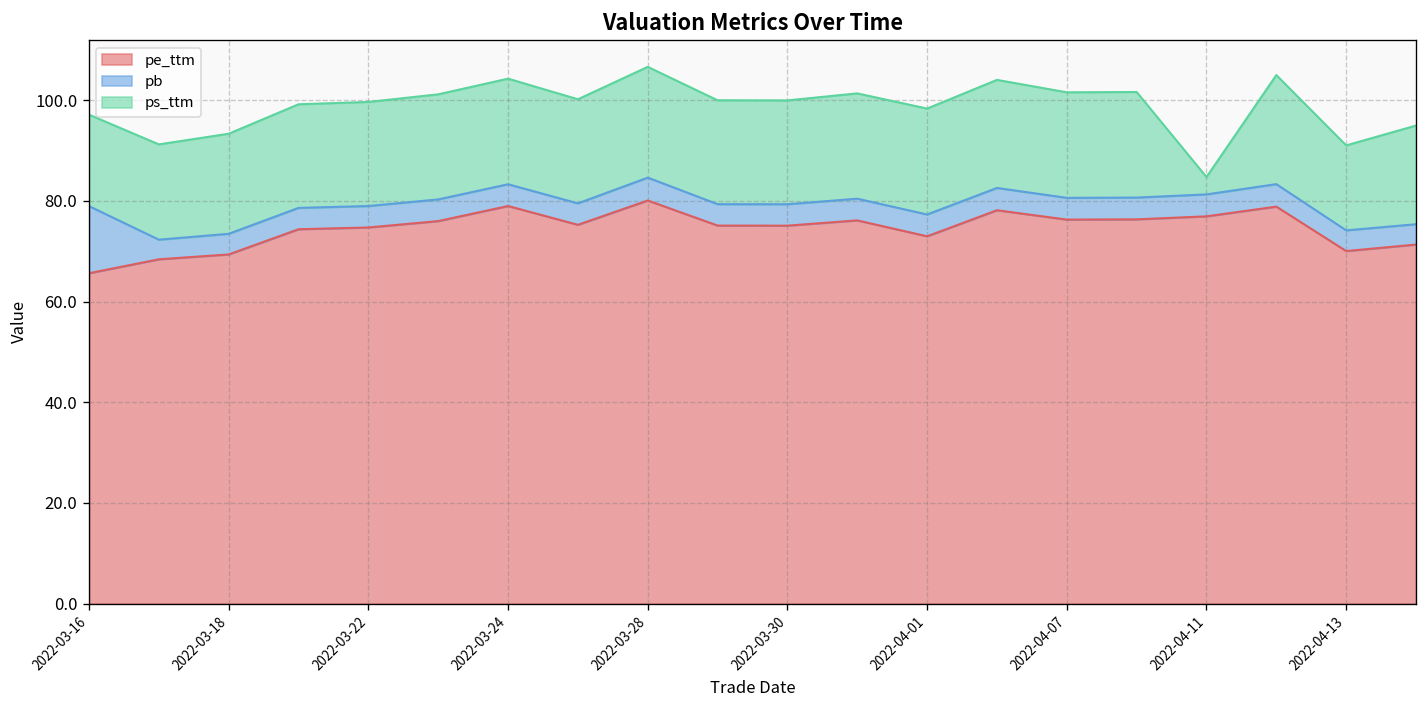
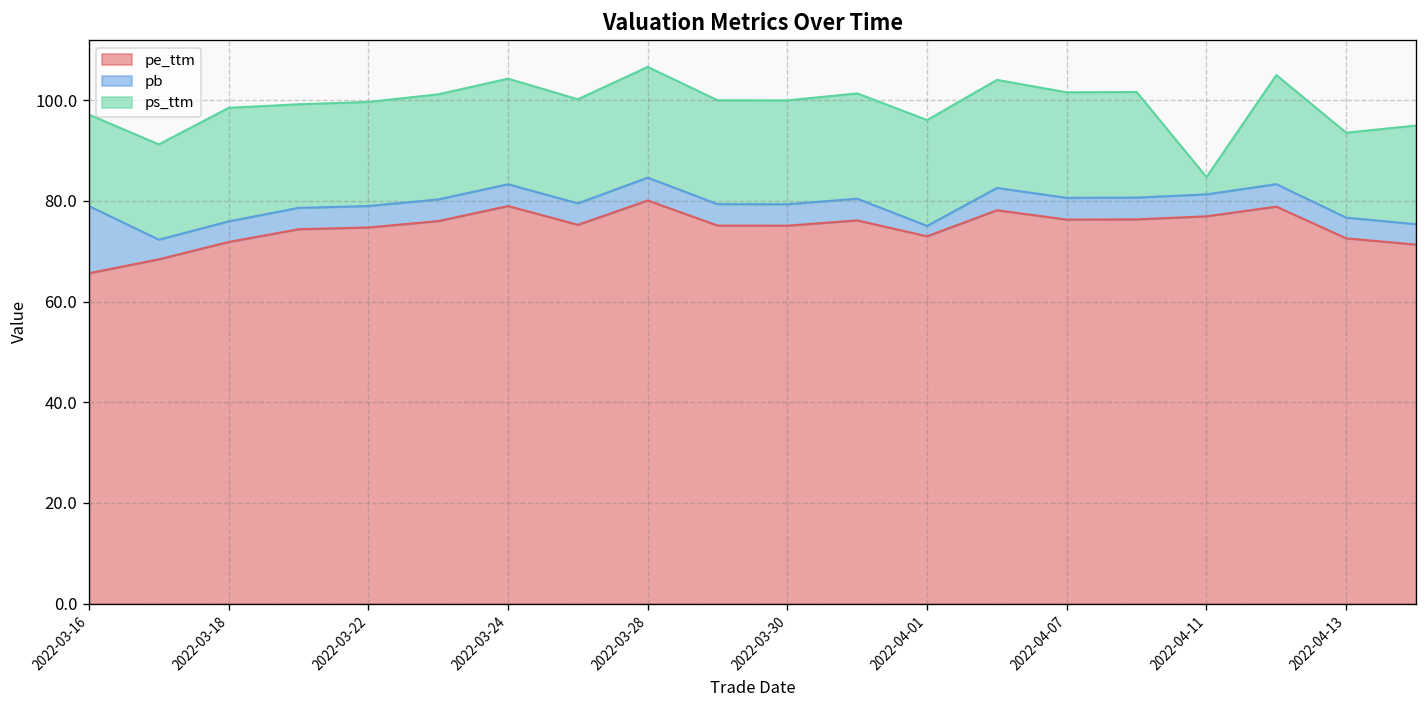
pe_ttm, 2022-03-18: 69 -> 72
ps_ttm, 2022-03-18: 20 -> 23
pb, 2022-04-01: 4 -> 2
pe_ttm, 2022-04-13: 70 -> 73
